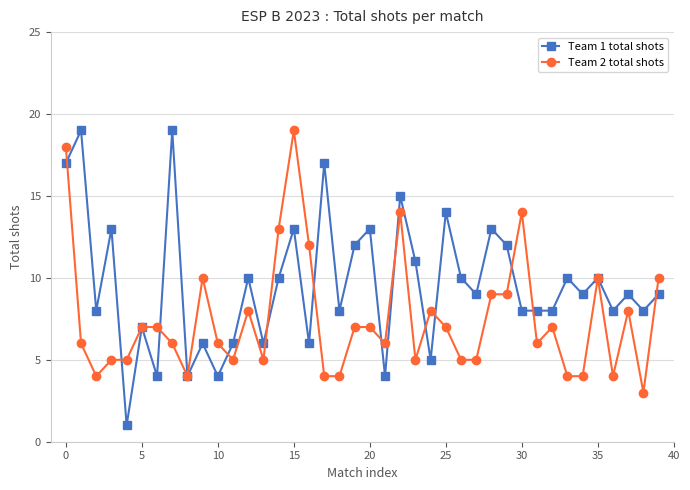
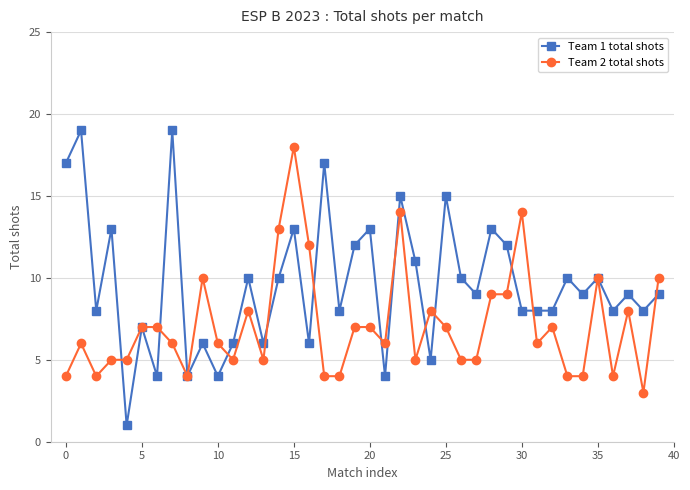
Team 2 total shots, 0: 18 -> 4
Team 2 total shots, 15: 19 -> 18
Team 1 total shots, 25: 14 -> 15
